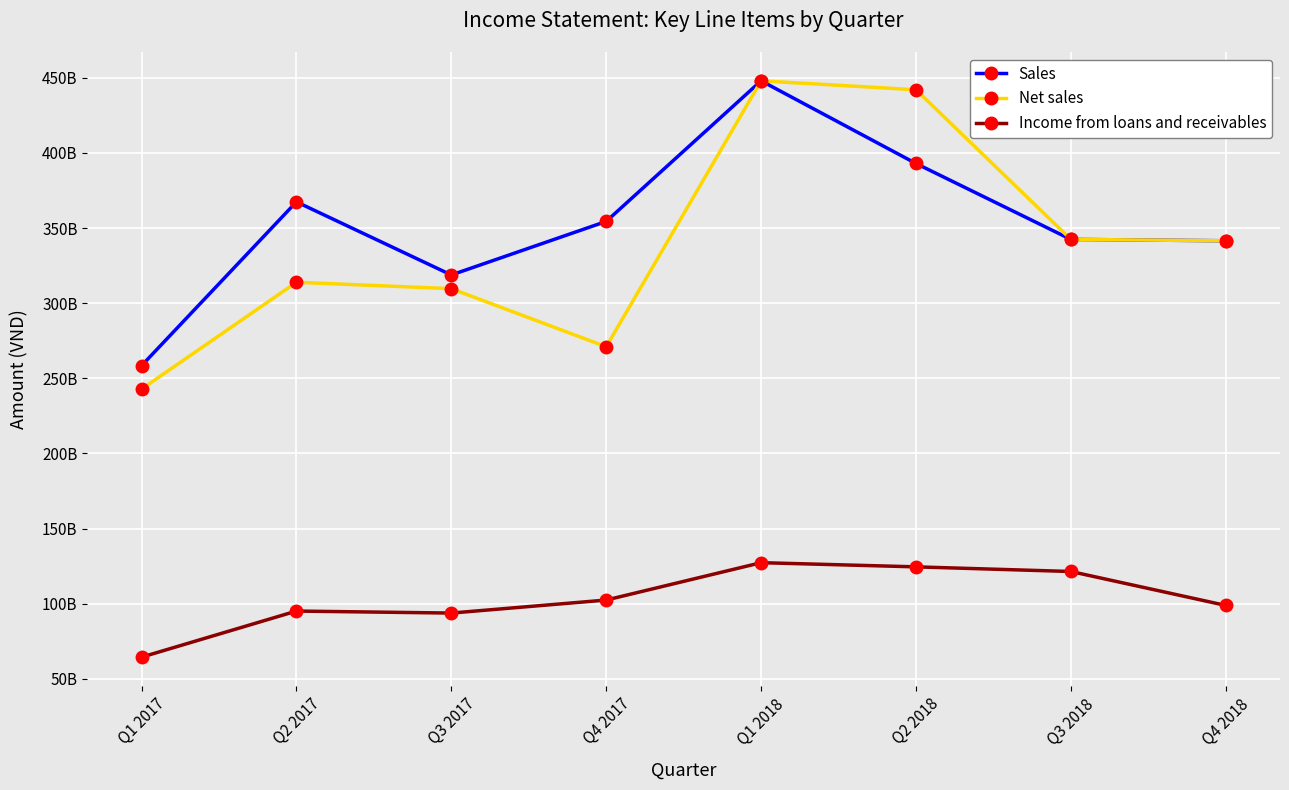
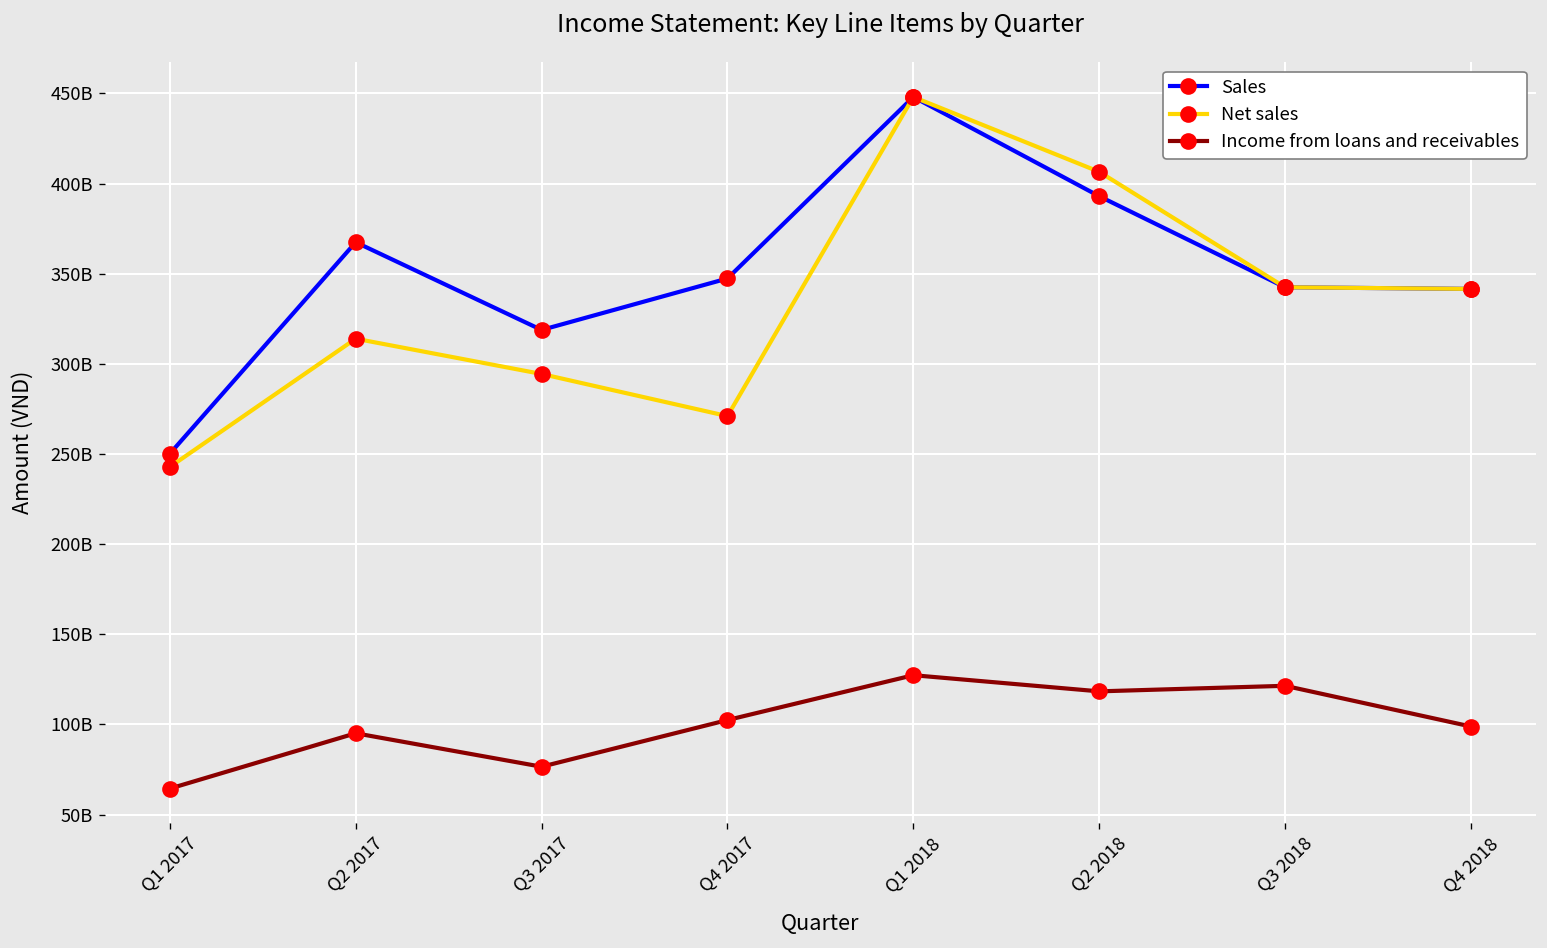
Sales, Q1 2017: 258000000000 -> 250000000000
Net sales, Q3 2017: 310000000000 -> 294000000000
Income from loans and receivables, Q3 2017: 94000000000 -> 77000000000
Sales, Q4 2017: 354000000000 -> 347000000000
Net sales, Q2 2018: 442000000000 -> 406000000000
Income from loans and receivables, Q2 2018: 125000000000 -> 118000000000
